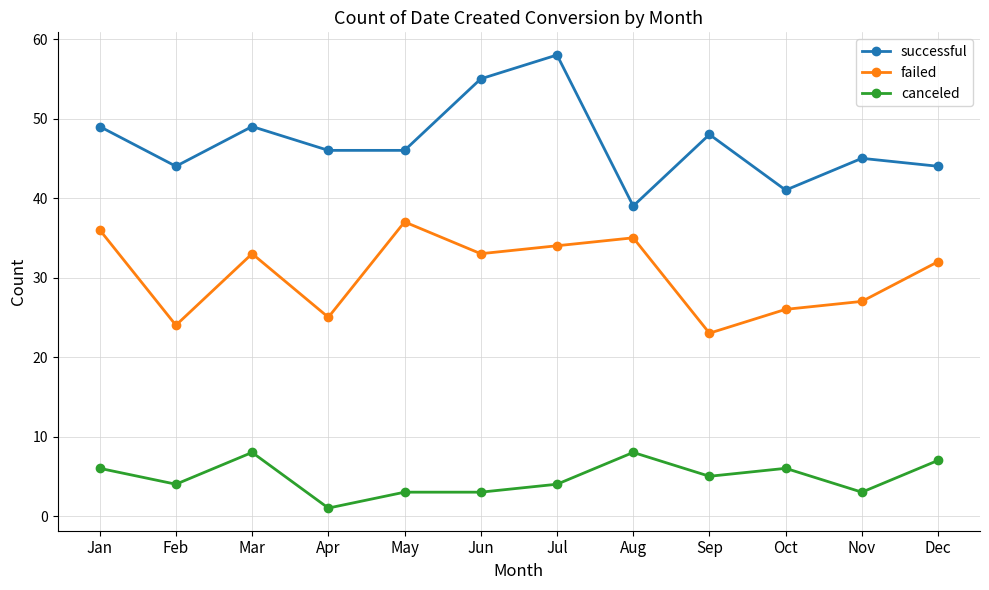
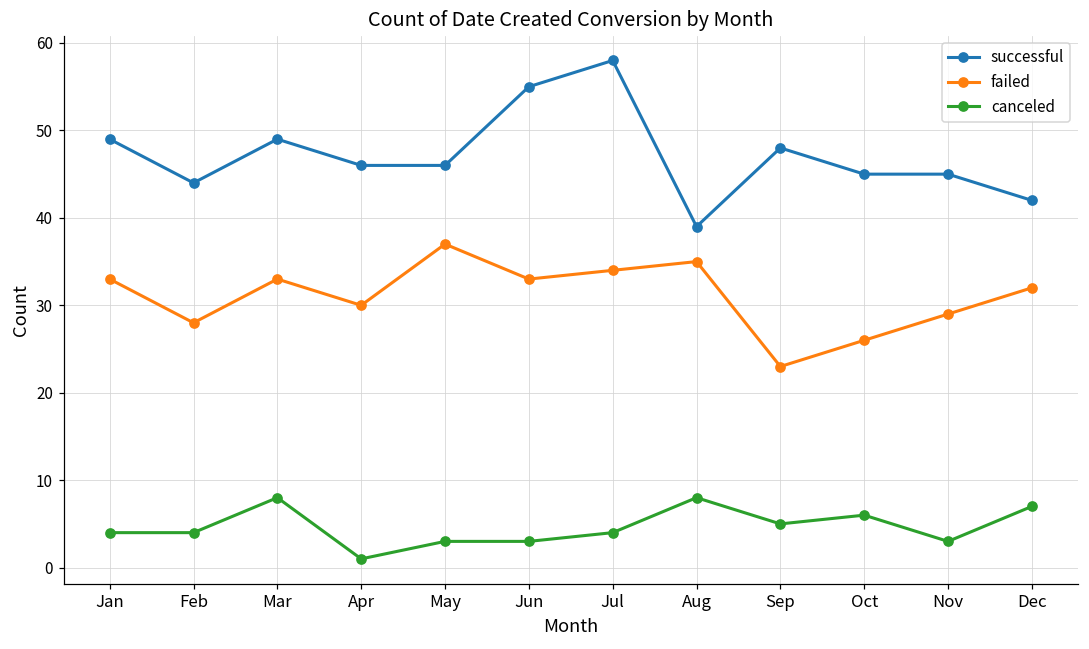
failed, Jan: 36 -> 33
canceled, Jan: 6 -> 4
failed, Feb: 24 -> 28
failed, Apr: 25 -> 30
successful, Oct: 41 -> 45
failed, Nov: 27 -> 29
successful, Dec: 44 -> 42
